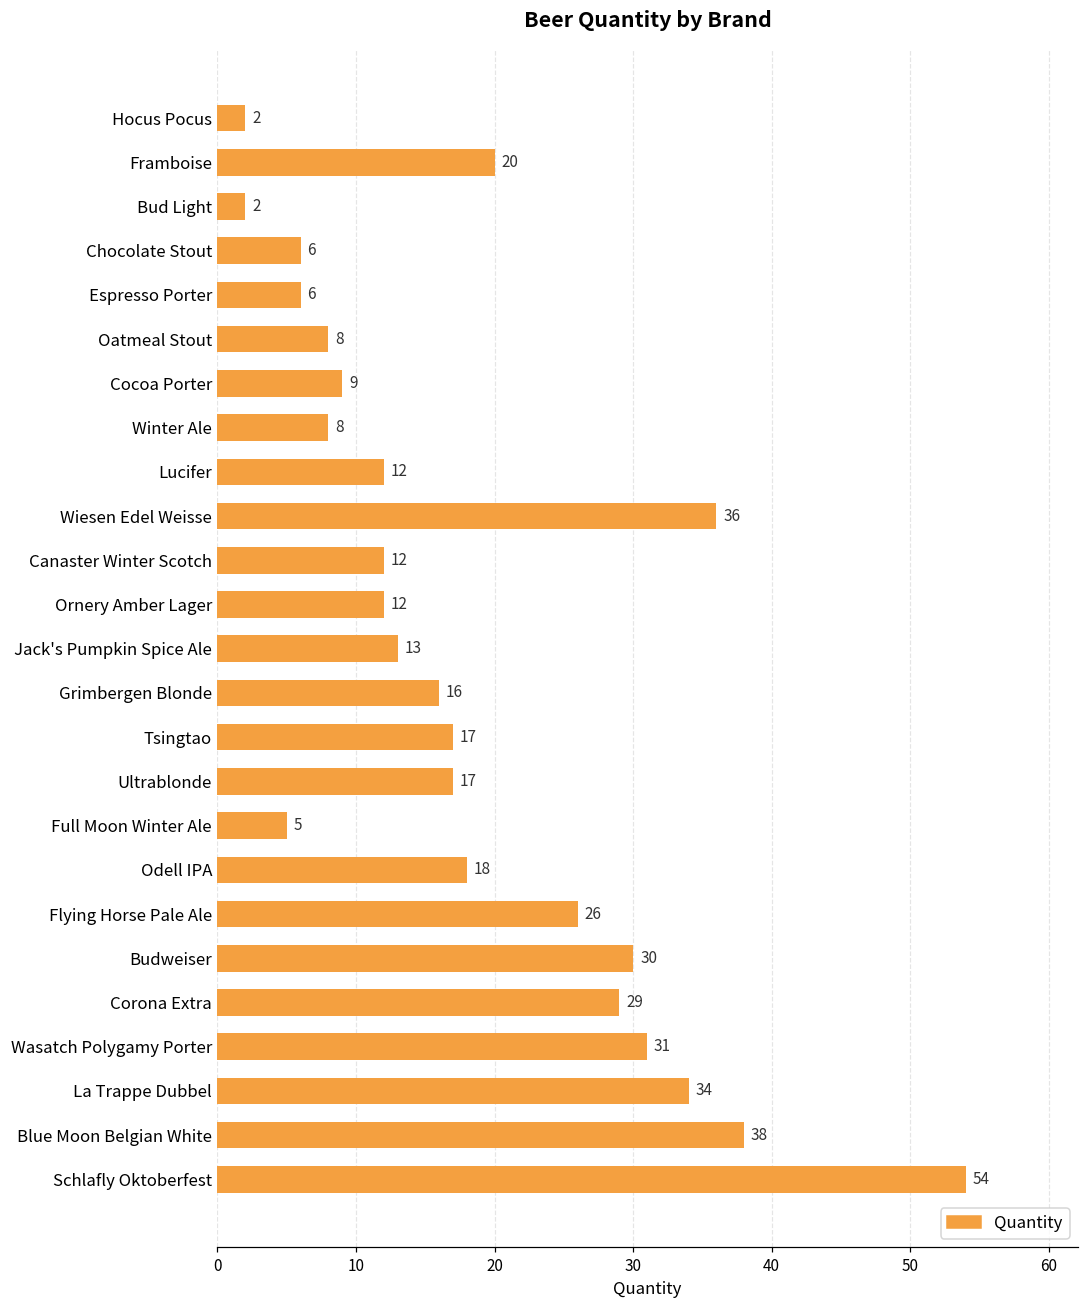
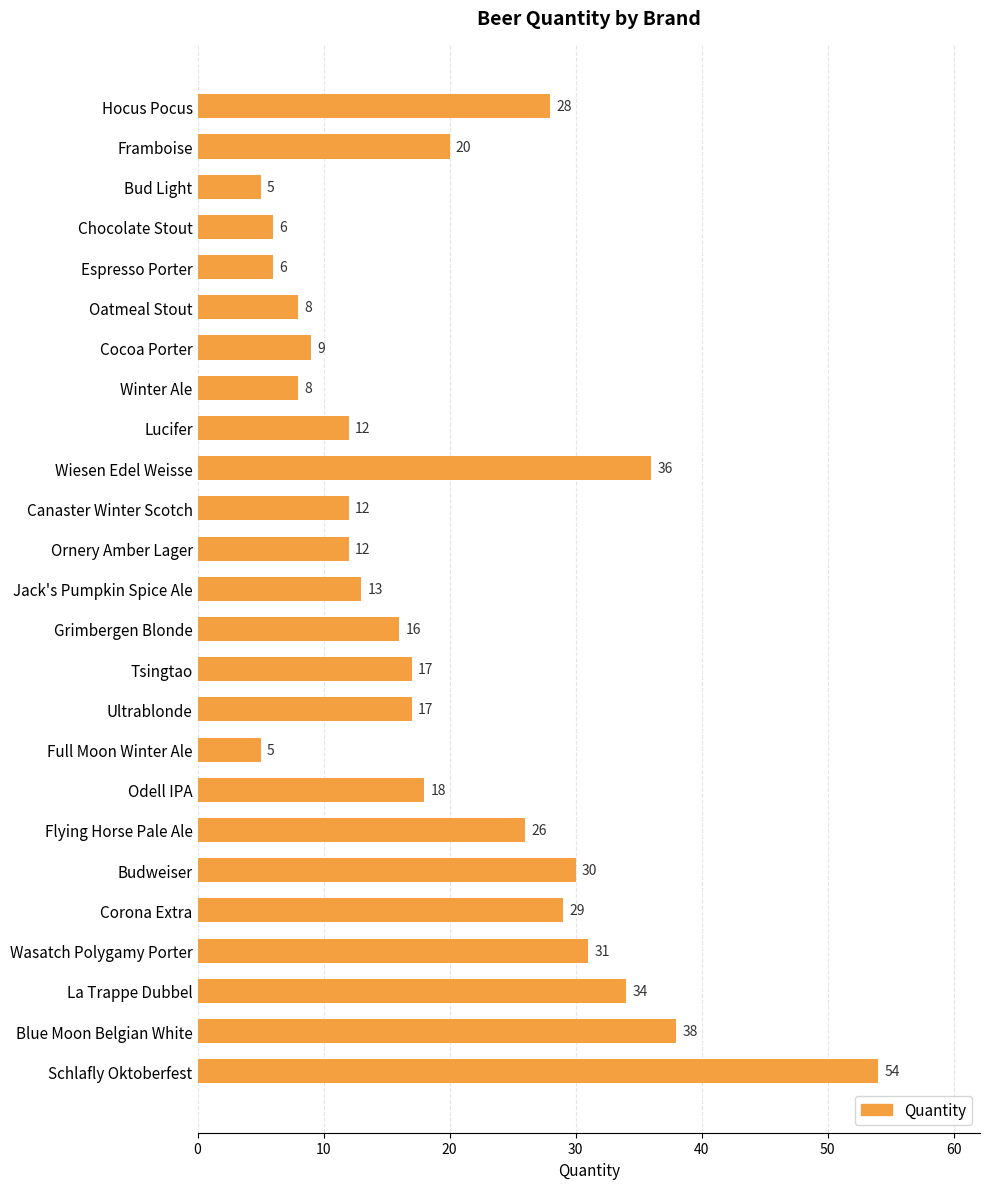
Hocus Pocus: 2 -> 28
Bud Light: 2 -> 5
